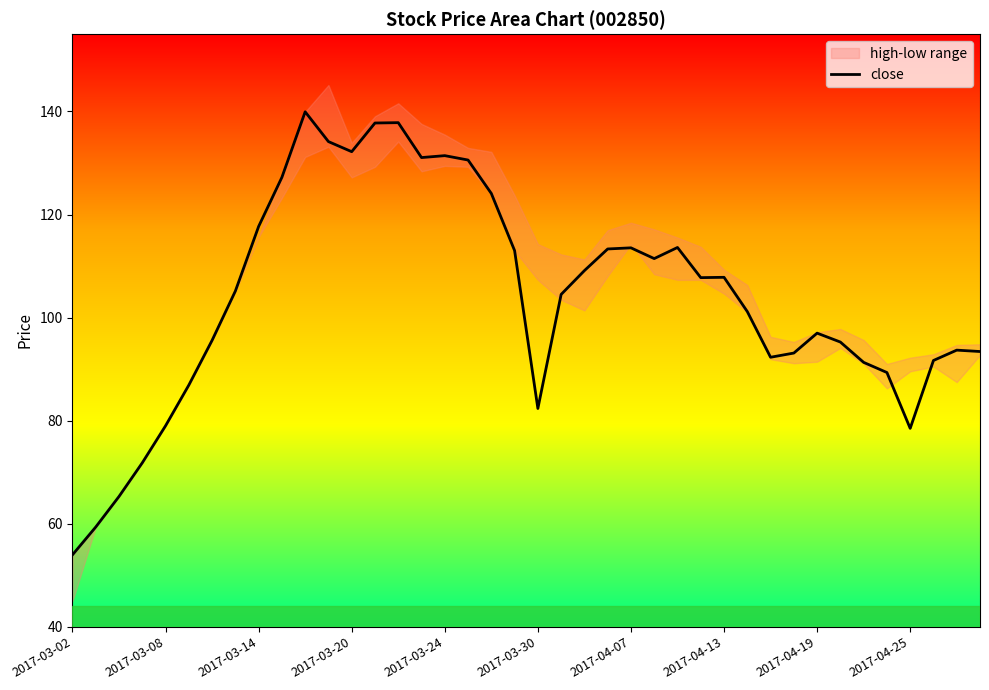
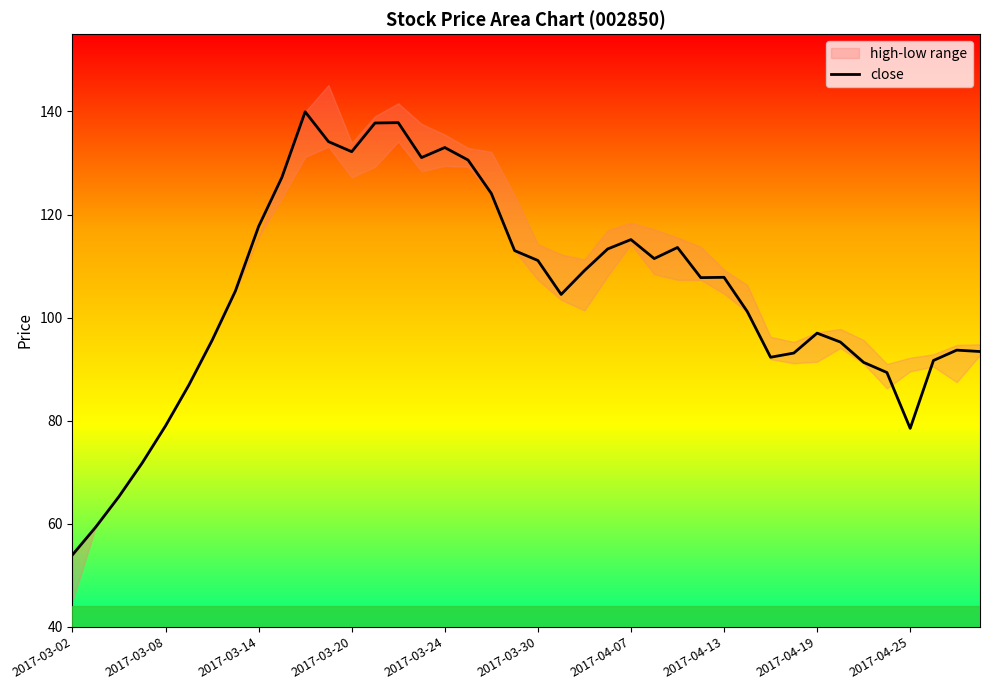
close, 2017-03-24: 131 -> 133
close, 2017-03-30: 82 -> 111
close, 2017-04-07: 114 -> 115
